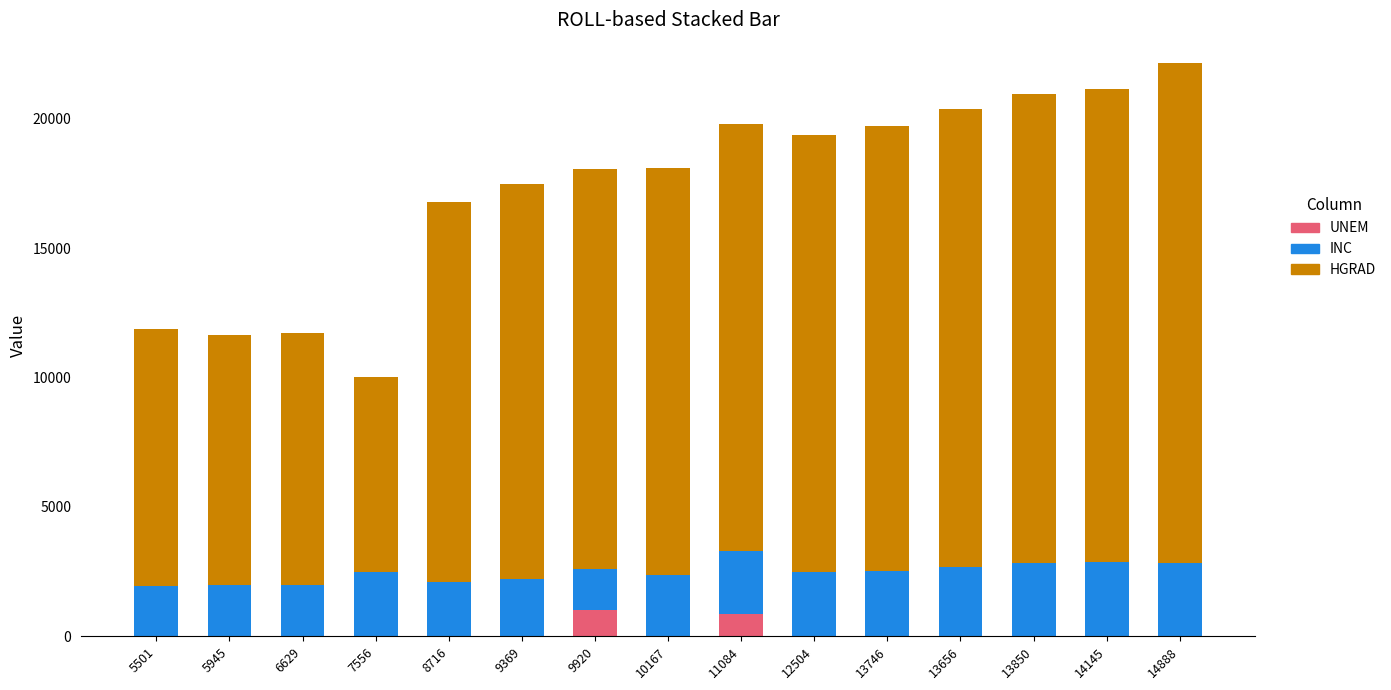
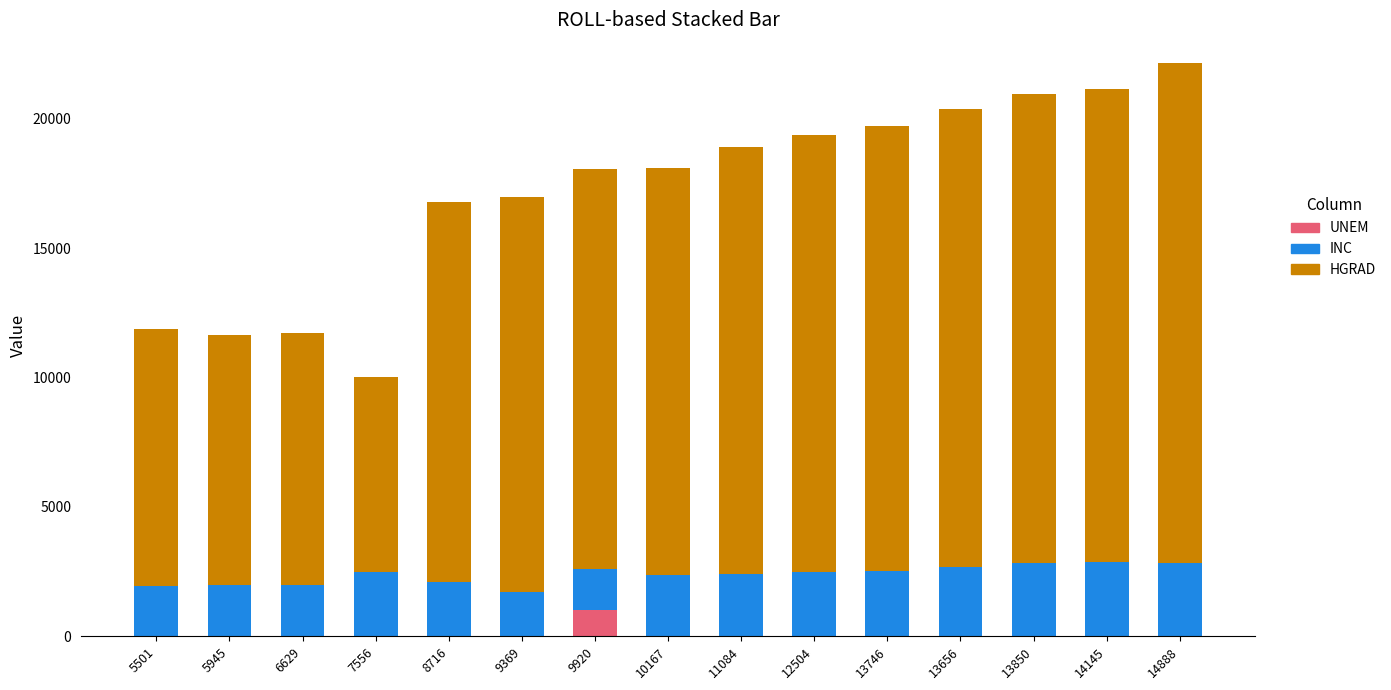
INC, 9369: 2200 -> 1700
UNEM, 11084: 900 -> 0
